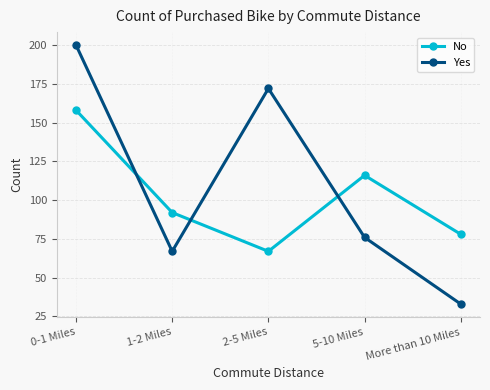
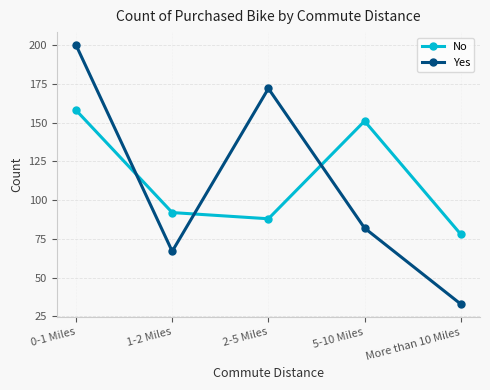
No, 2-5 Miles: 67 -> 88
No, 5-10 Miles: 116 -> 151
Yes, 5-10 Miles: 76 -> 82
